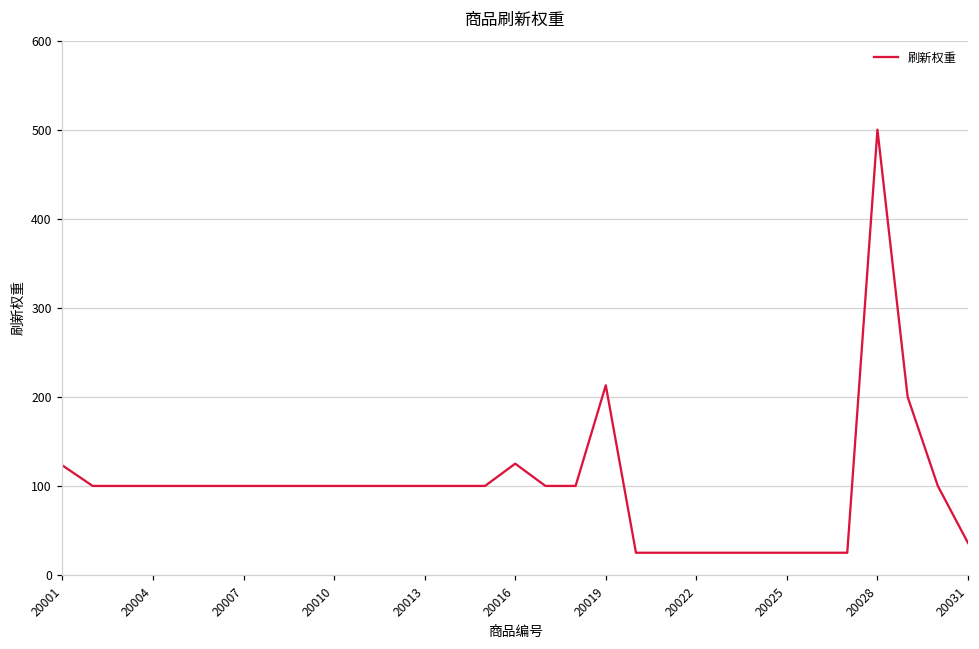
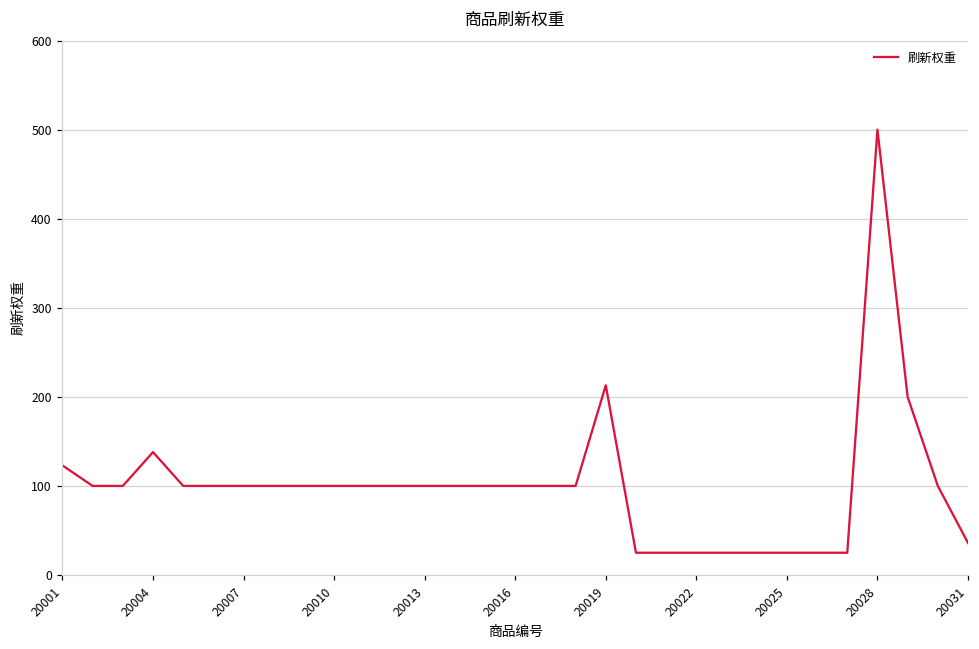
20004: 100 -> 140
20016: 130 -> 100
